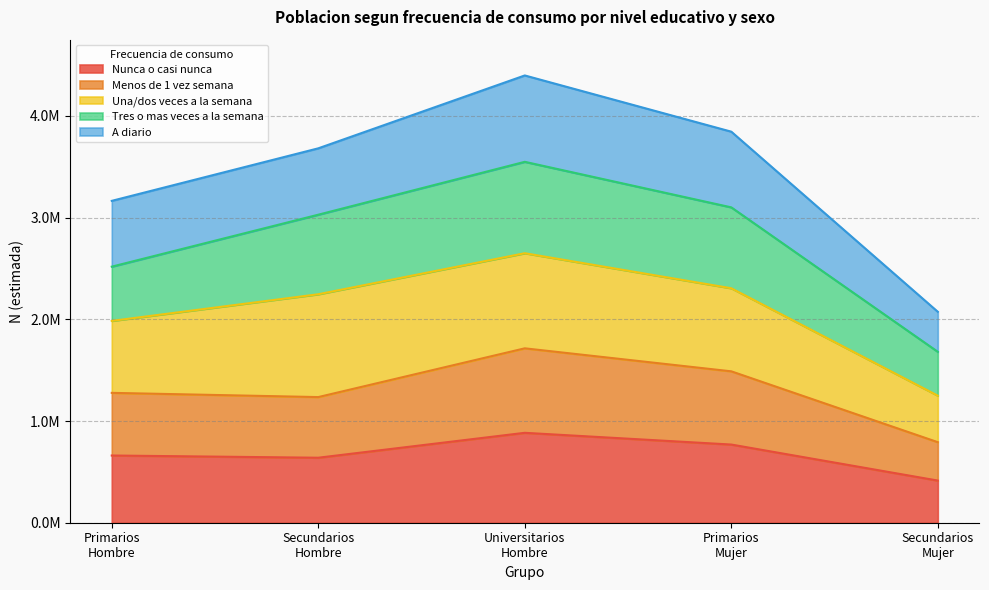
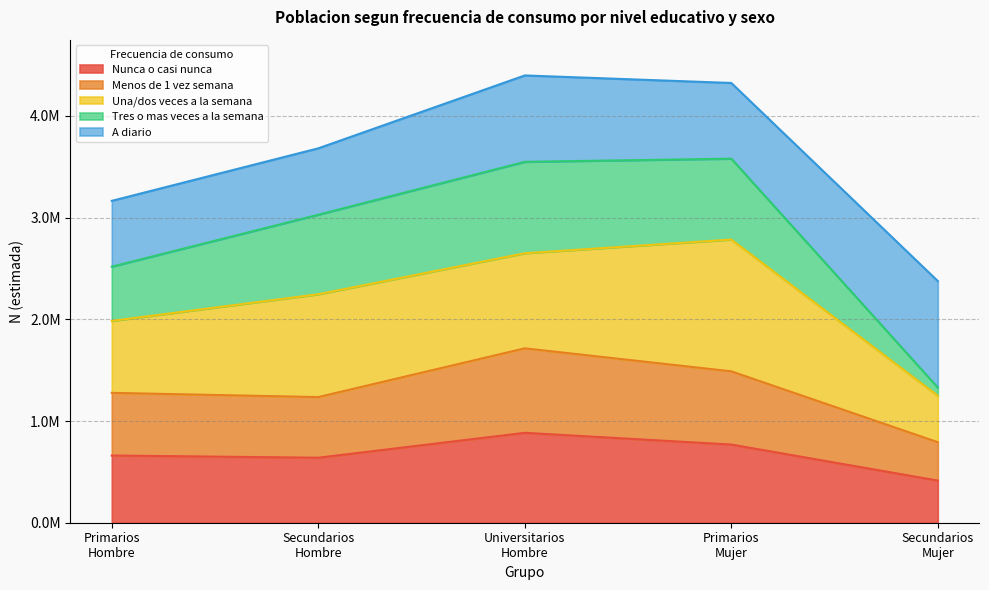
Una/dos veces a la semana, Primarios Mujer: 820000 -> 1300000
Tres o mas veces a la semana, Secundarios Mujer: 430000 -> 80000
A diario, Secundarios Mujer: 390000 -> 1050000
